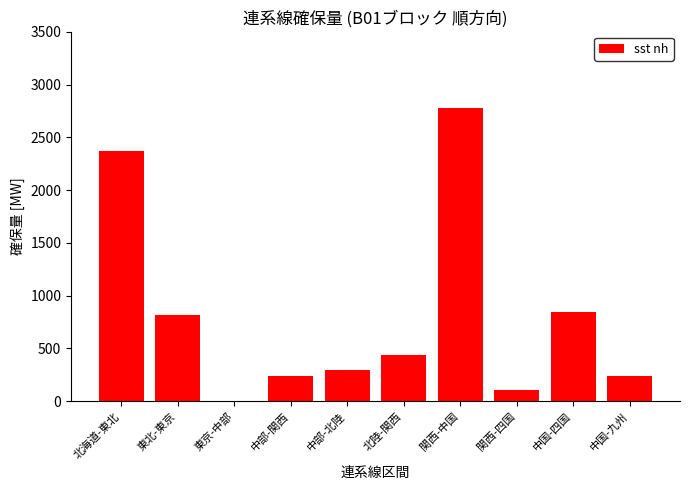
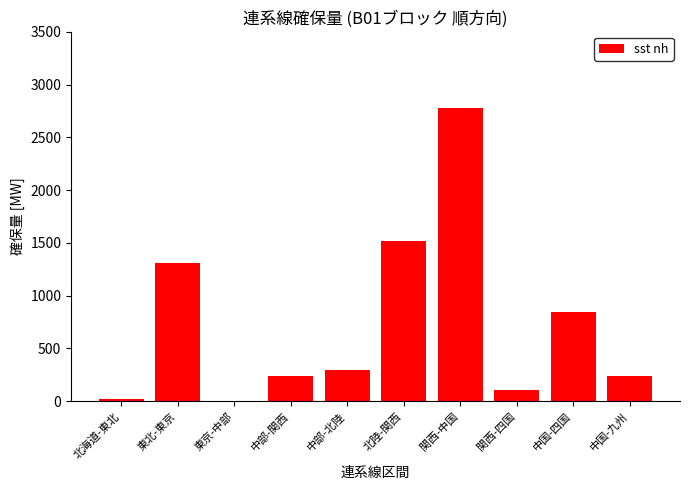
北海道-東北: 2370 -> 30
東北-東京: 810 -> 1310
北陸-関西: 440 -> 1520
